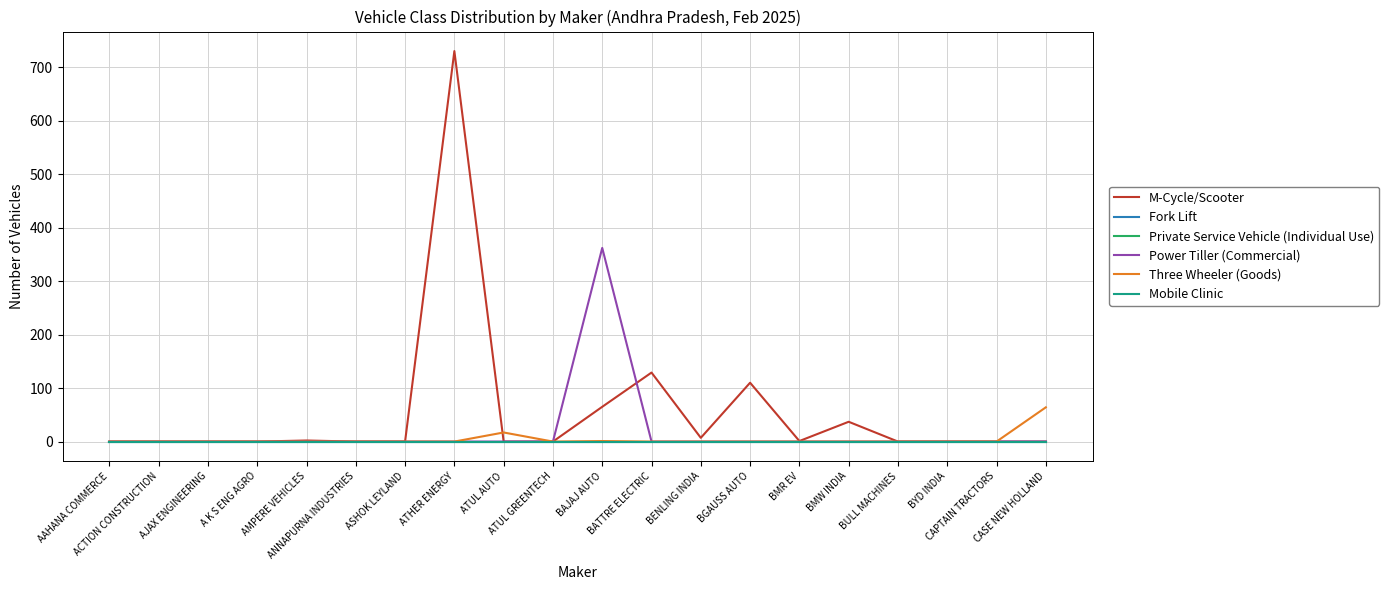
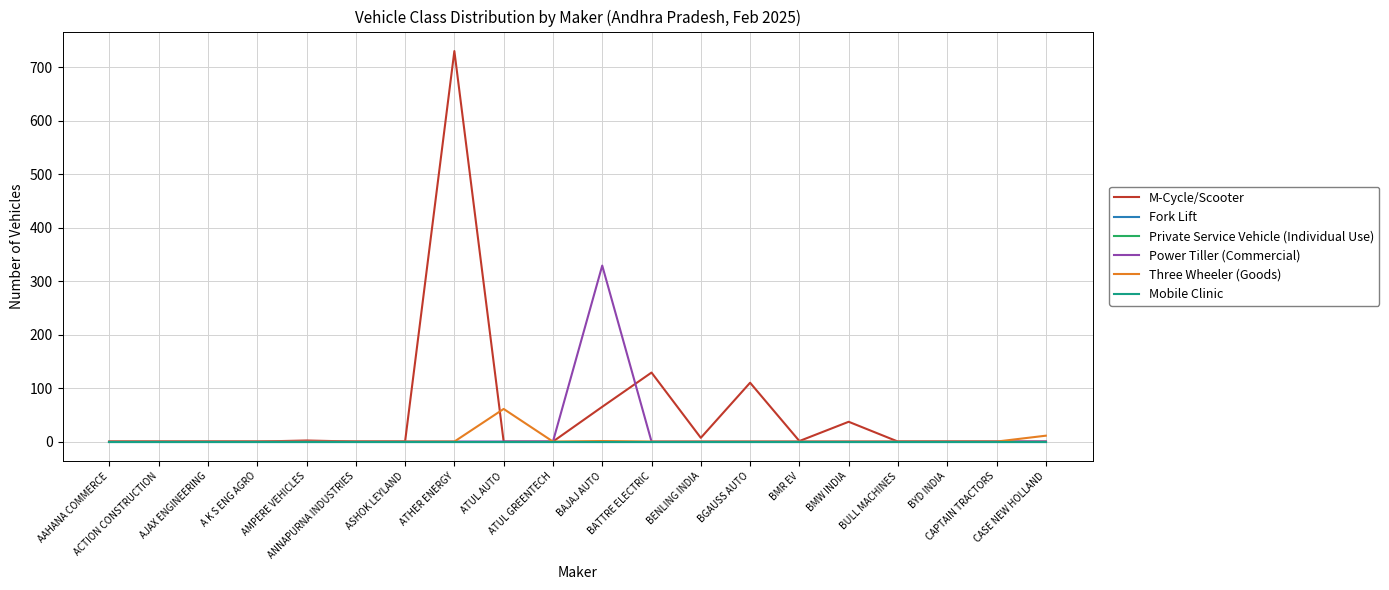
Three Wheeler (Goods), ATUL AUTO: 20 -> 60
Power Tiller (Commercial), BAJAJ AUTO: 360 -> 330
Three Wheeler (Goods), CASE NEW HOLLAND: 60 -> 10
